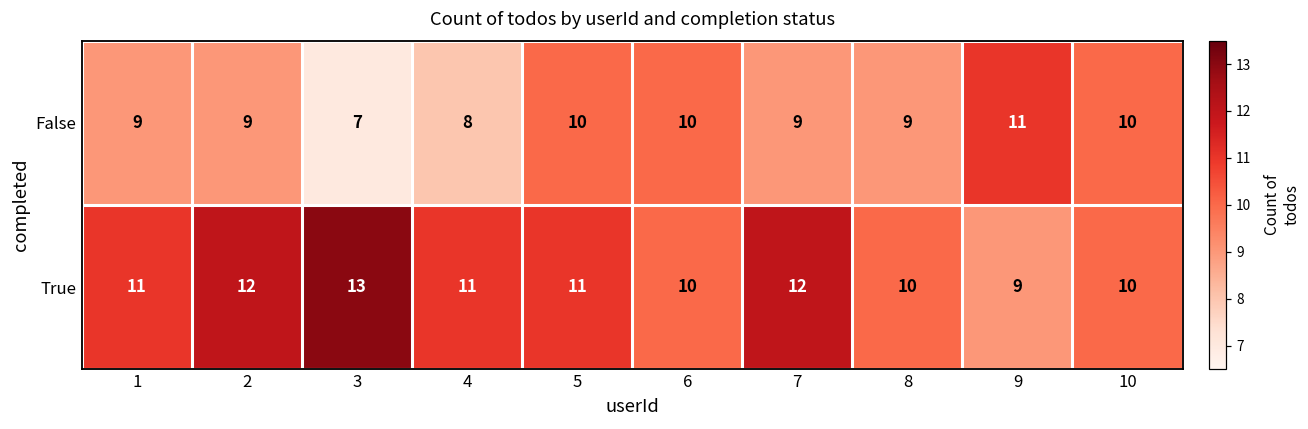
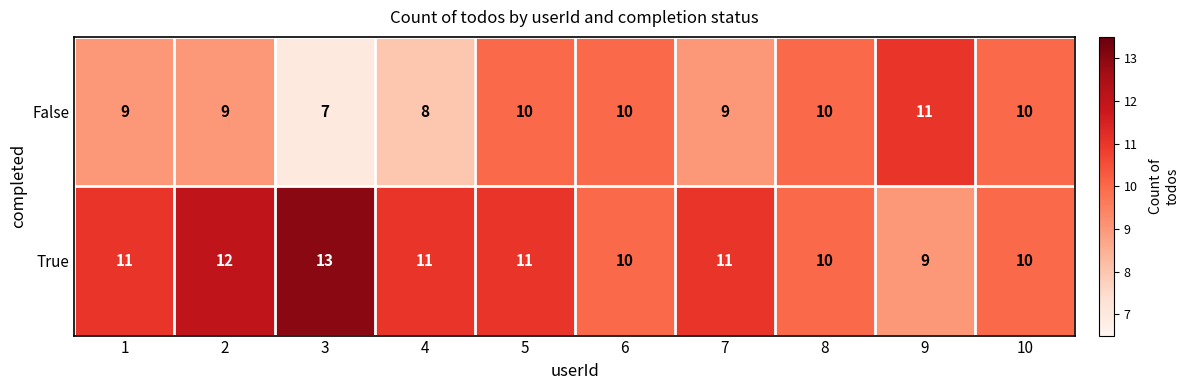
False, 8: 9 -> 10
True, 7: 12 -> 11
